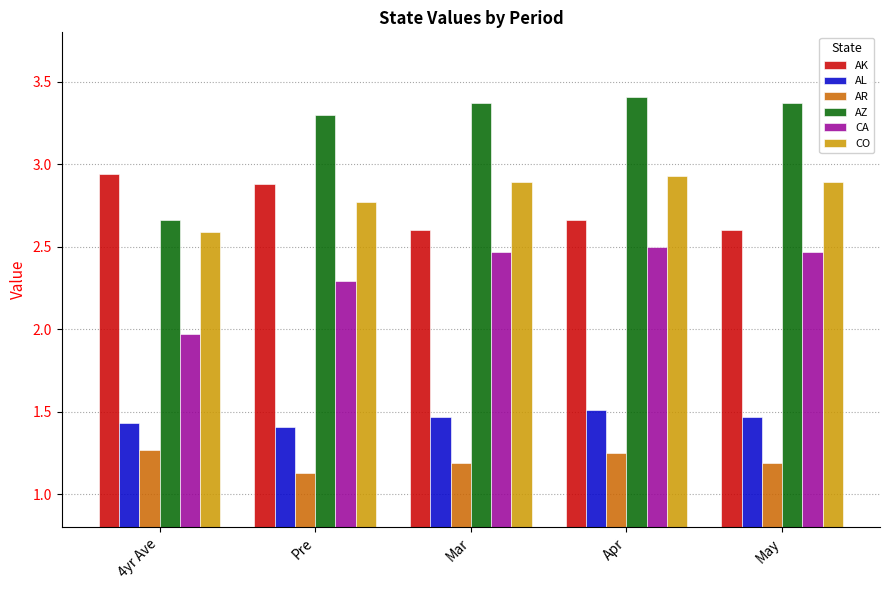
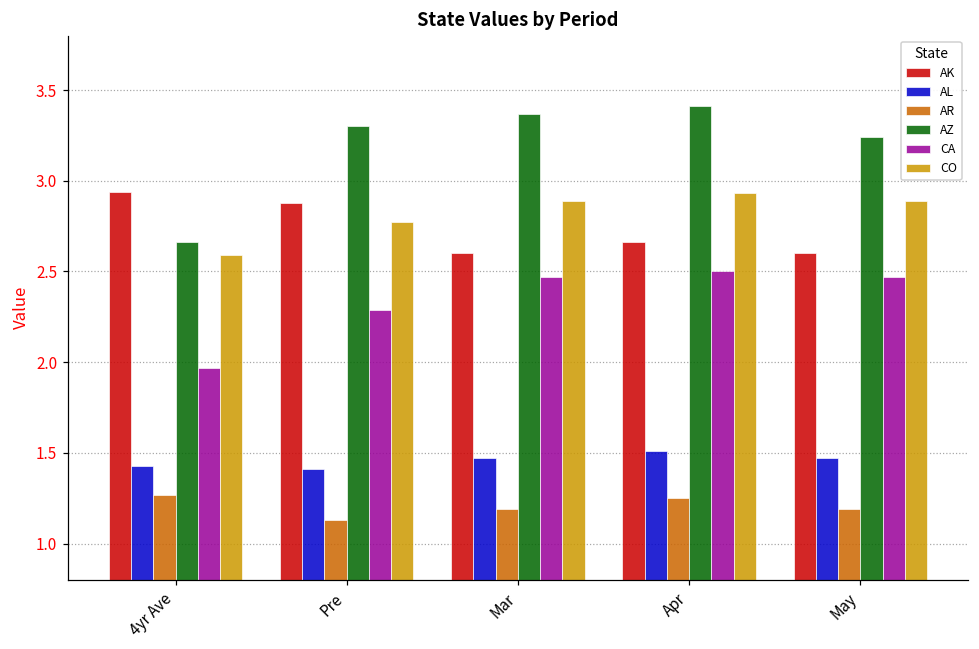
AZ, May: 3.37 -> 3.24
